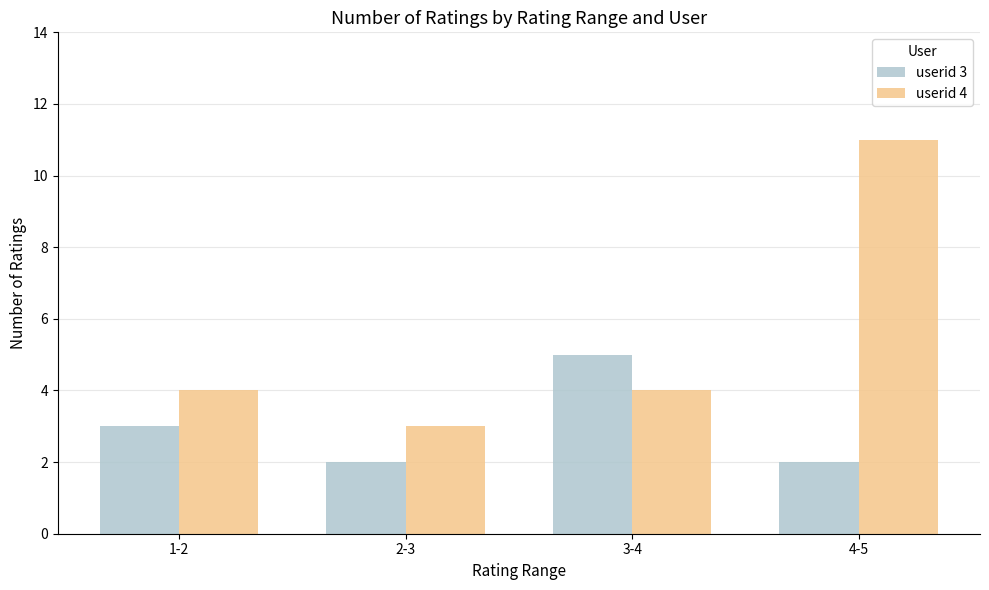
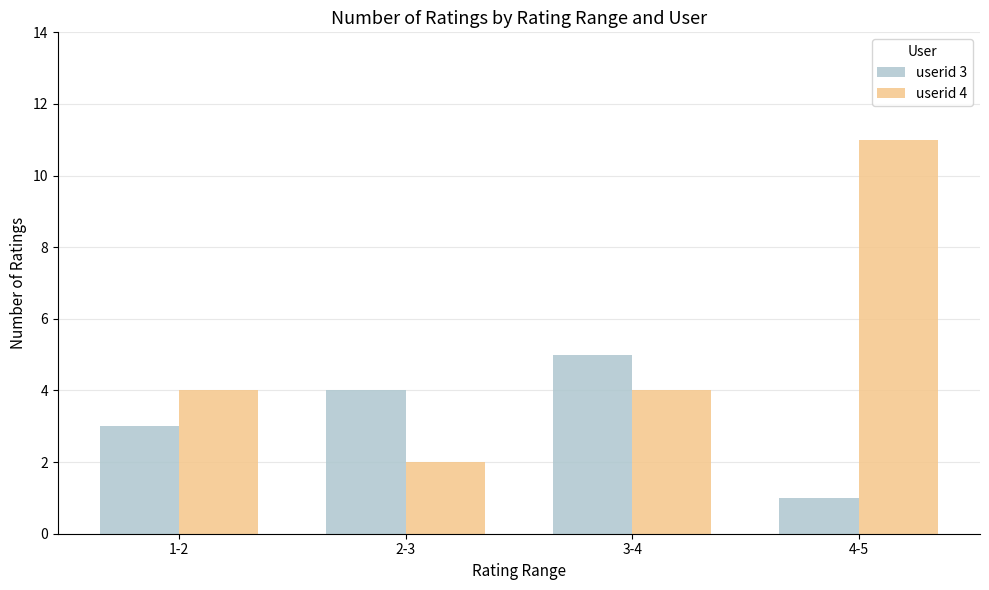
userid 3, 2-3: 2 -> 4
userid 4, 2-3: 3 -> 2
userid 3, 4-5: 2 -> 1
